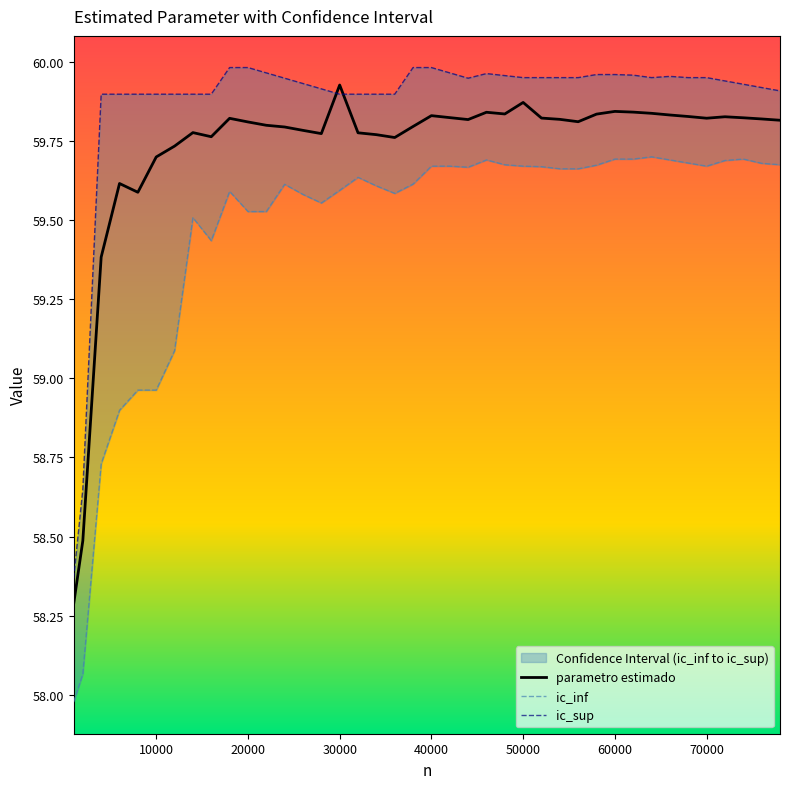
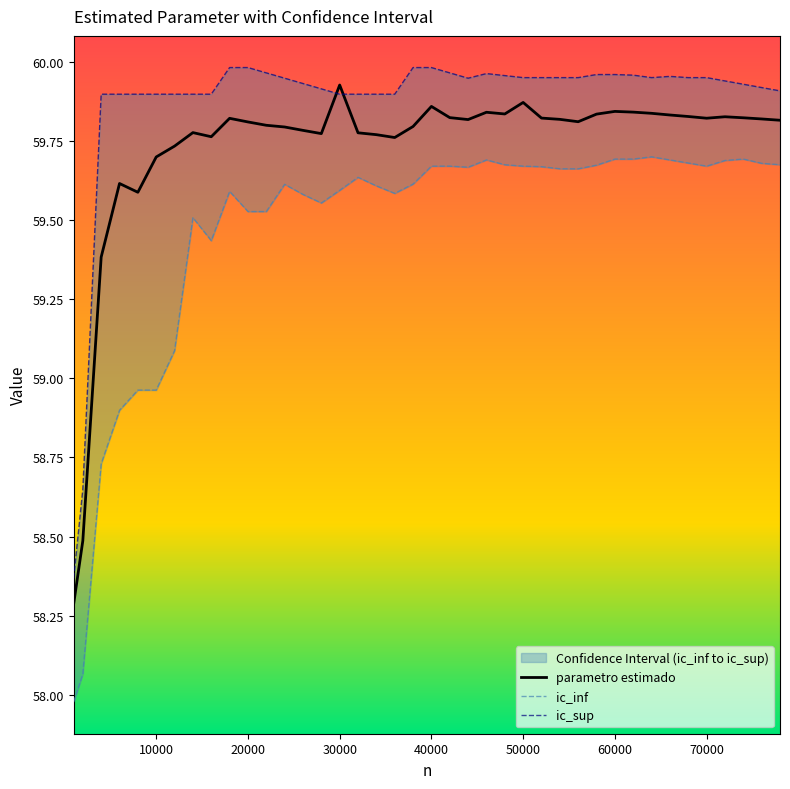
parametro estimado, 40000: 59.83 -> 59.86
